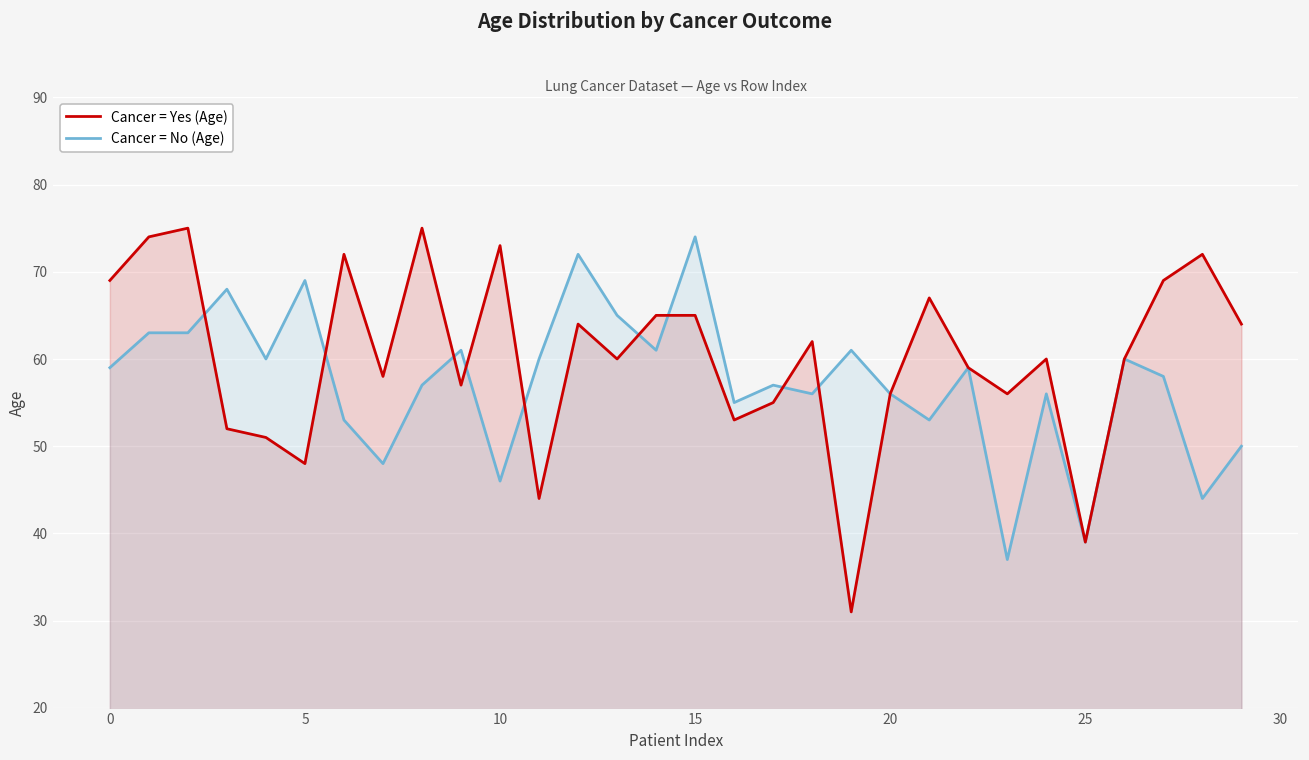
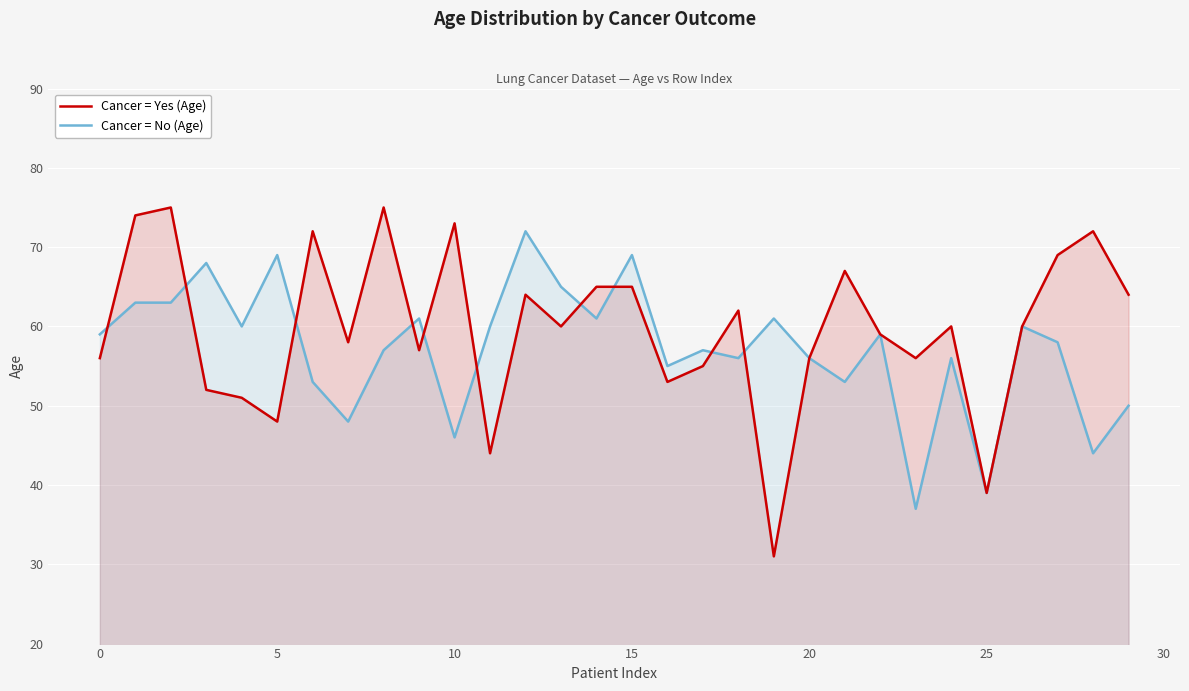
Cancer = Yes (Age), 0: 69 -> 56
Cancer = No (Age), 15: 74 -> 69
